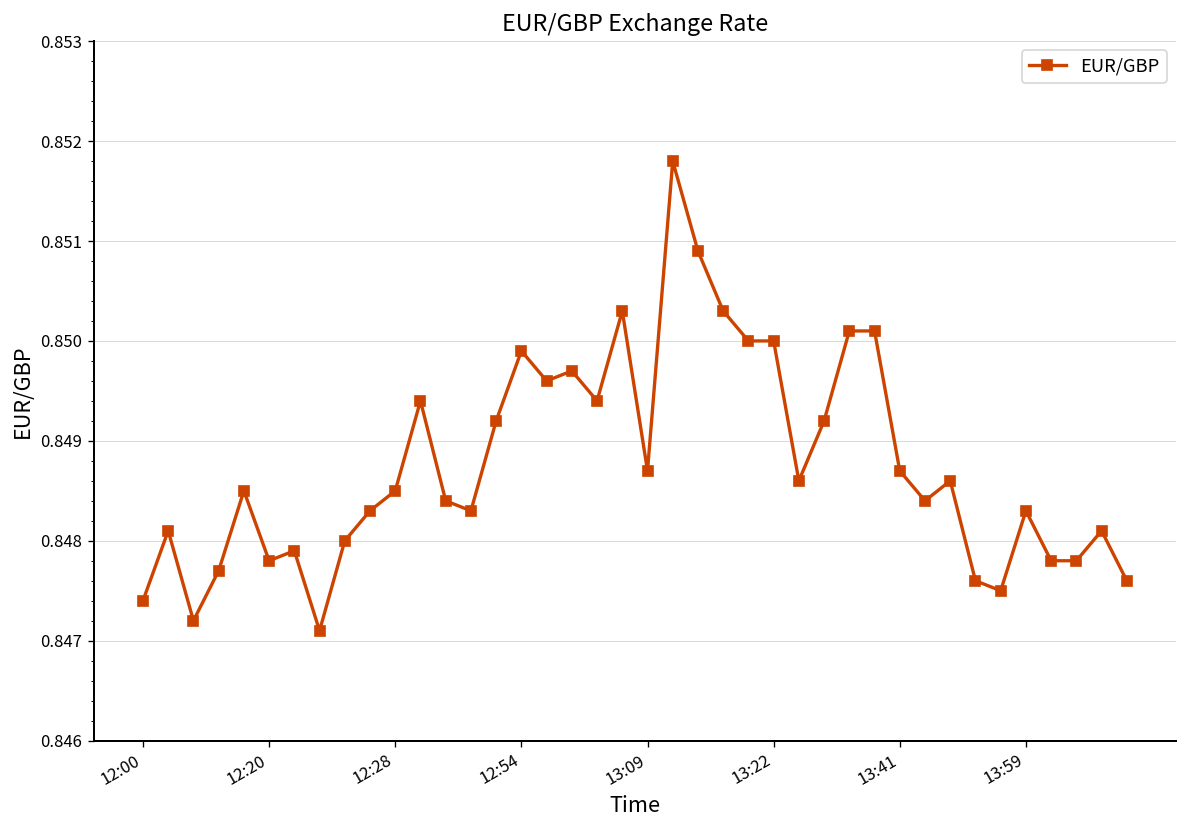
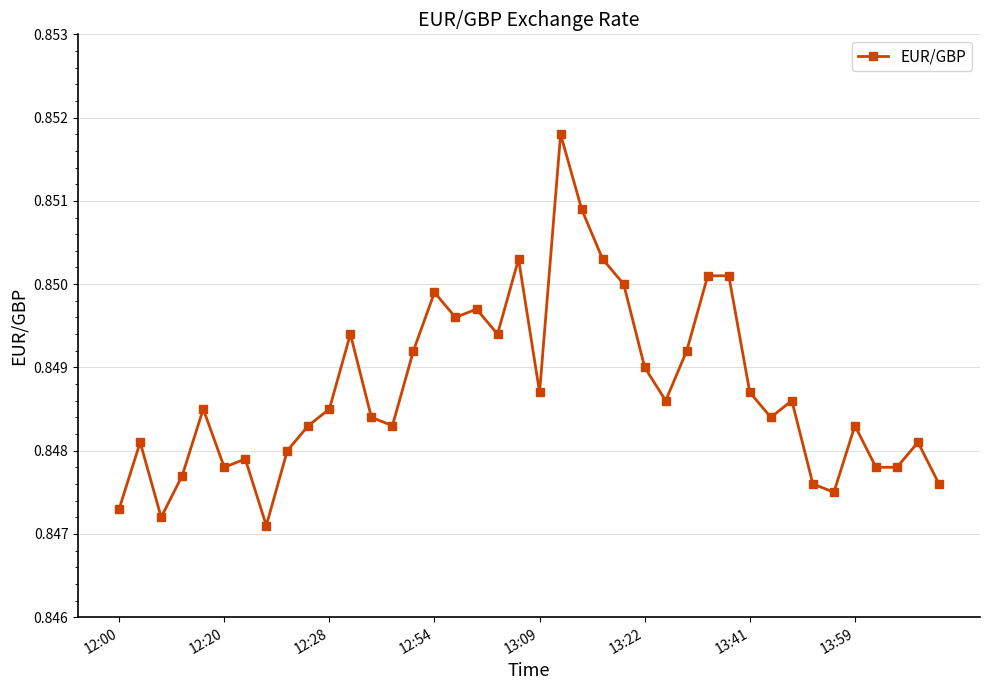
12:00: 0.8474 -> 0.8473
13:22: 0.850 -> 0.849
